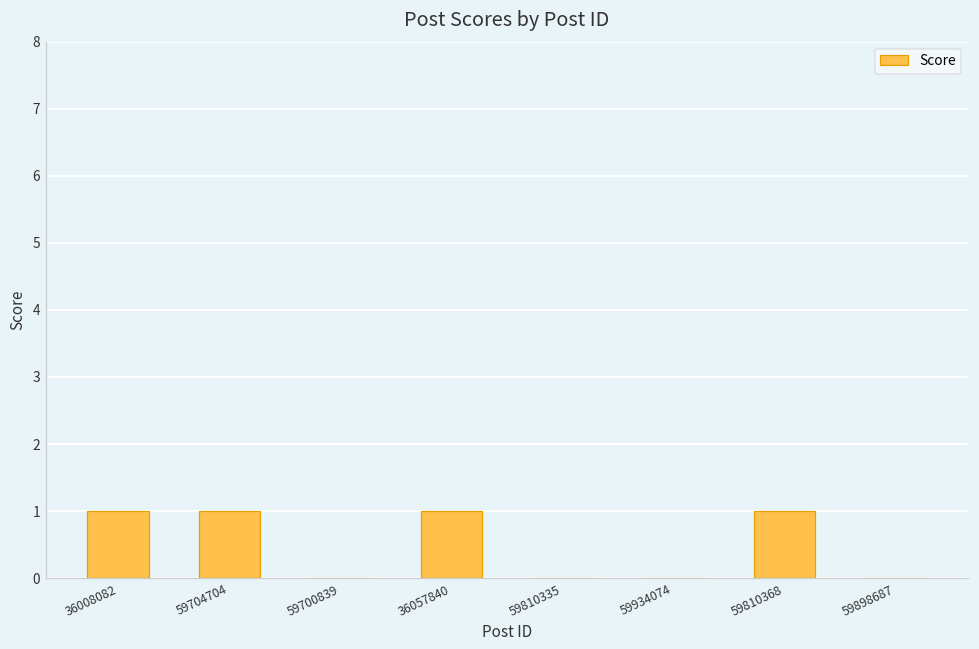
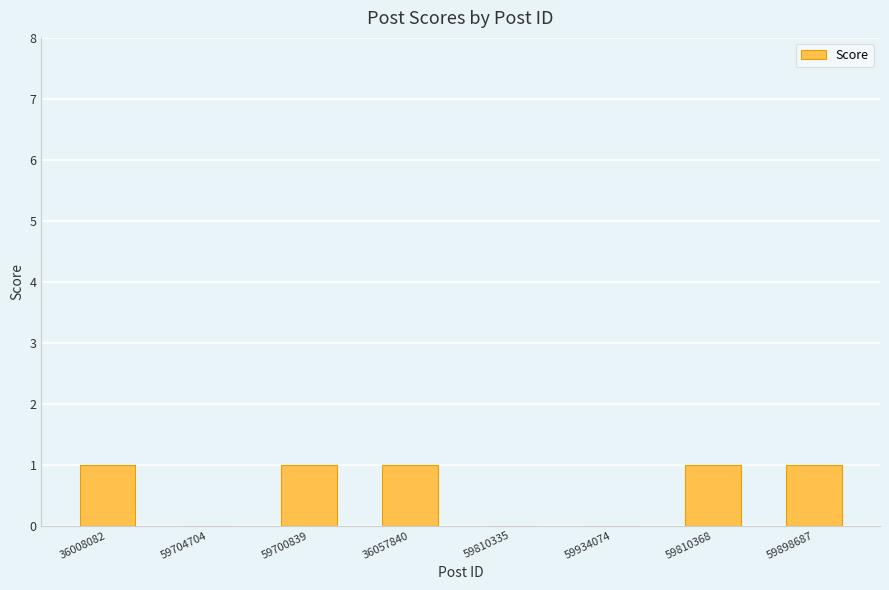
59704704: 1 -> 0
59700839: 0 -> 1
59898687: 0 -> 1
